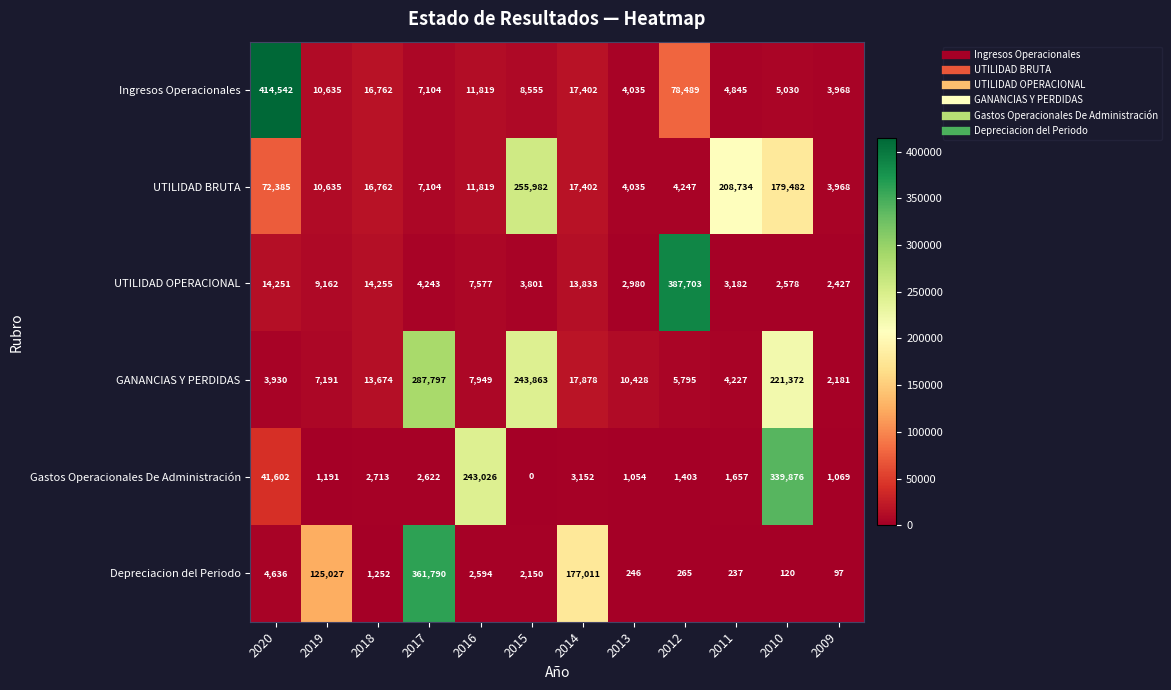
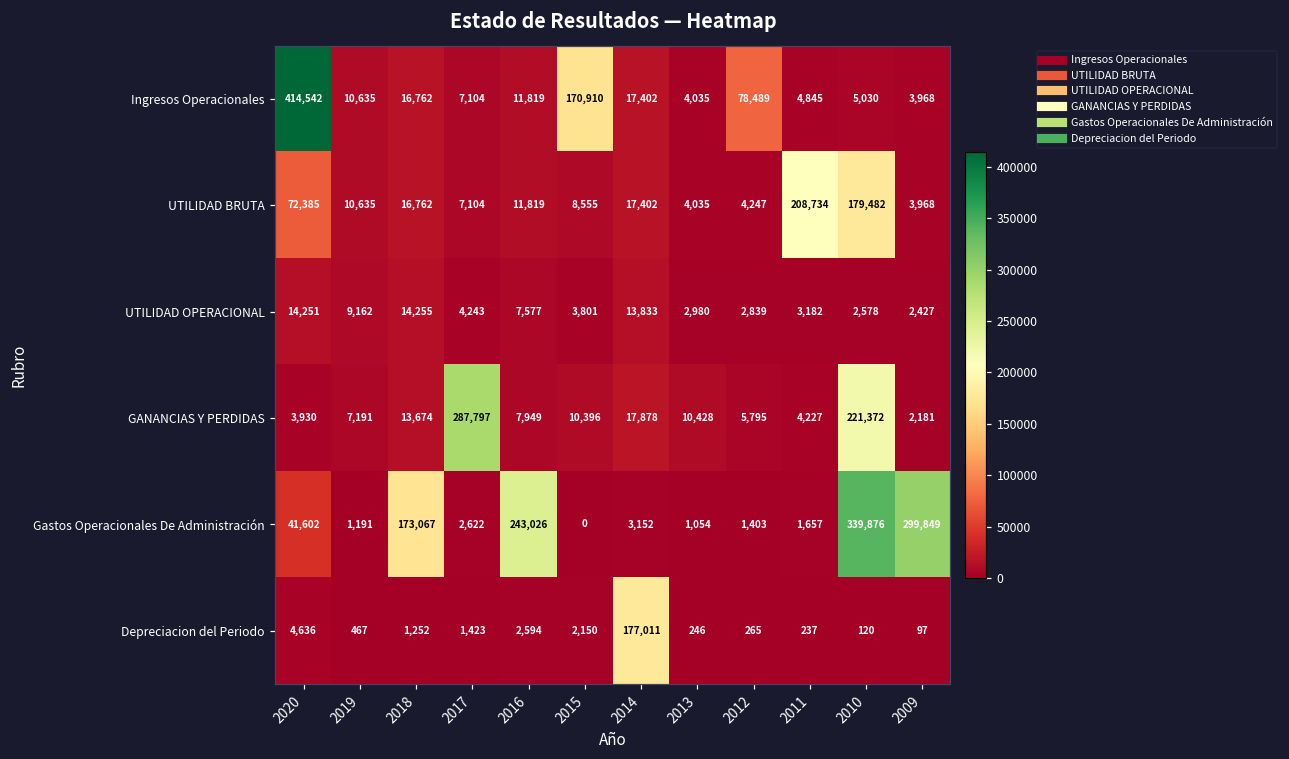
Ingresos Operacionales, 2015: 8,555 -> 170,910
UTILIDAD BRUTA, 2015: 255,982 -> 8,555
UTILIDAD OPERACIONAL, 2012: 387,703 -> 2,839
GANANCIAS Y PERDIDAS, 2015: 243,863 -> 10,396
Gastos Operacionales De Administración, 2018: 2,713 -> 173,067
Gastos Operacionales De Administración, 2009: 1,069 -> 299,849
Depreciacion del Periodo, 2019: 125,027 -> 467
Depreciacion del Periodo, 2017: 361,790 -> 1,423
